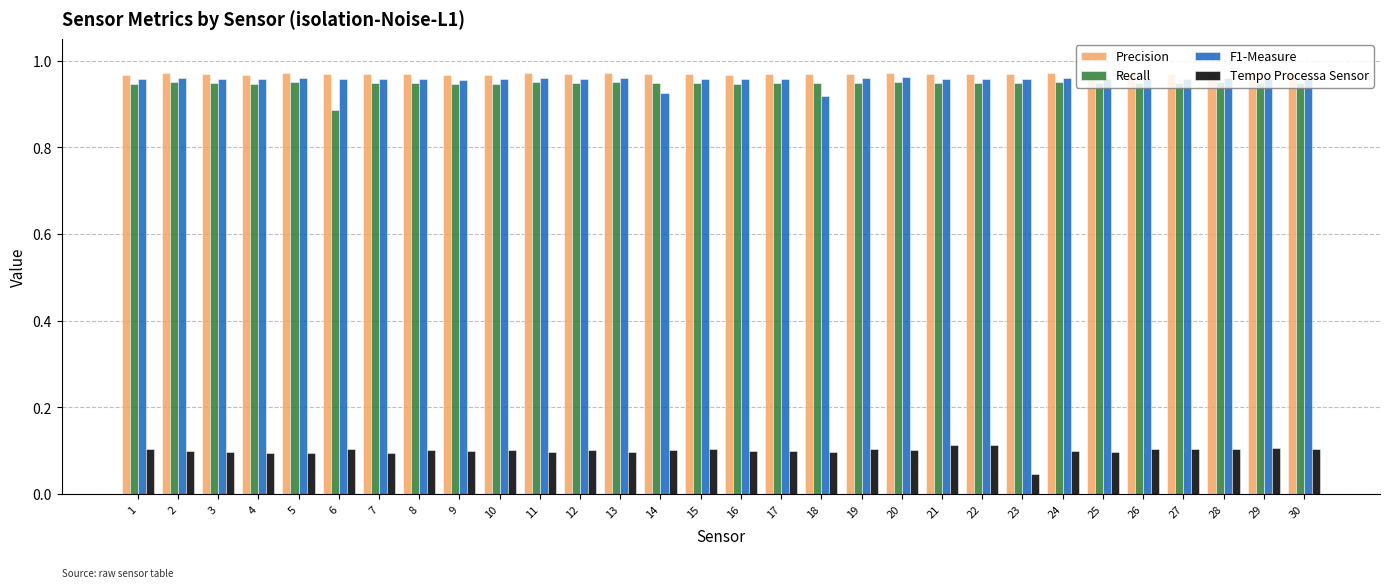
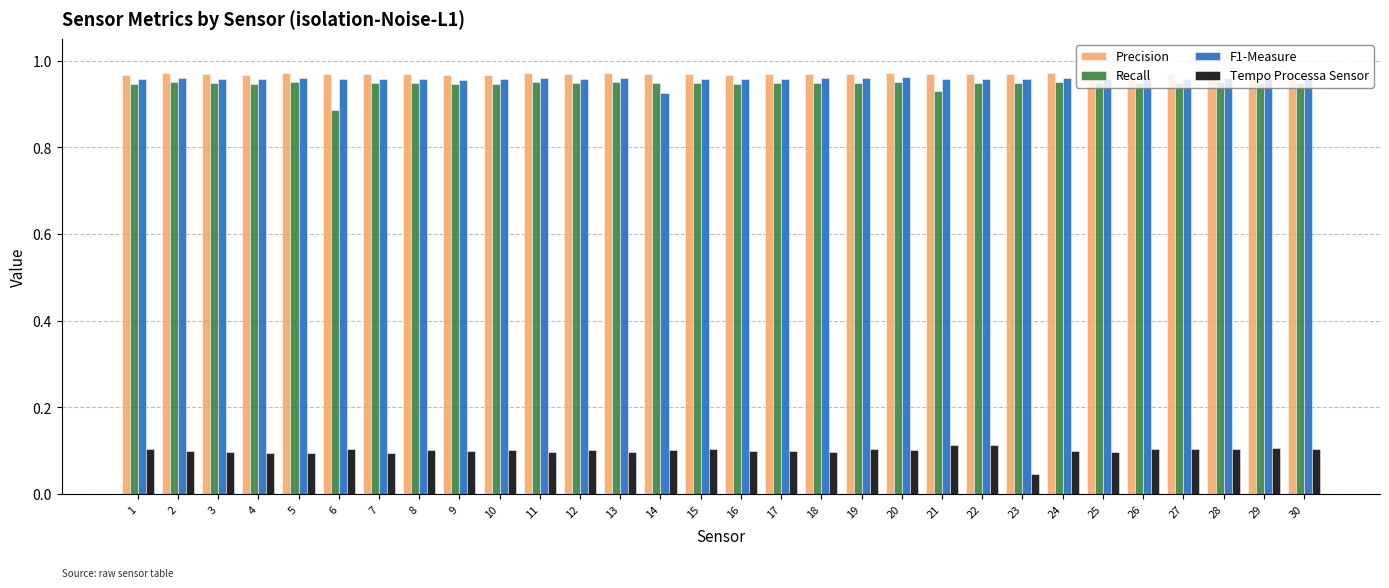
F1-Measure, 18: 0.92 -> 0.96
Recall, 21: 0.95 -> 0.93
